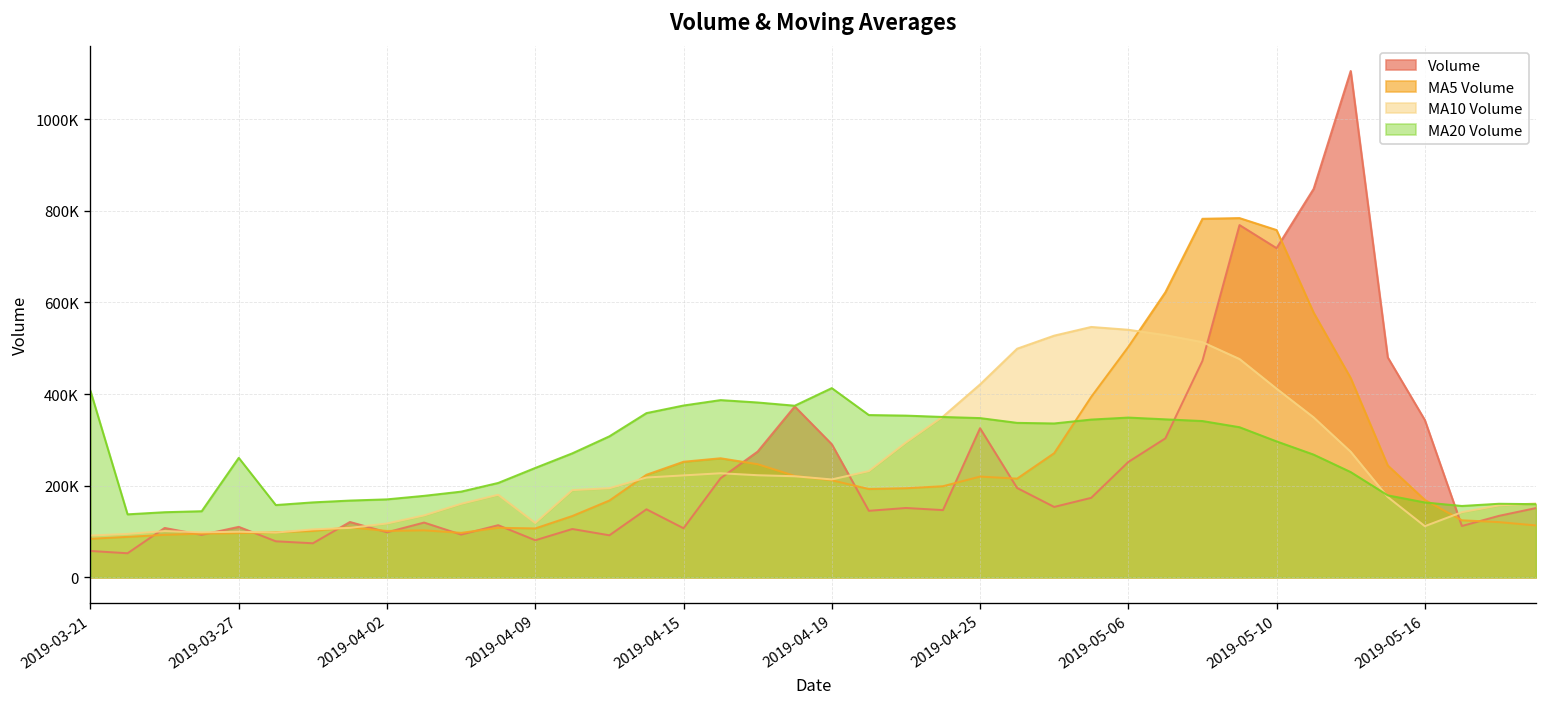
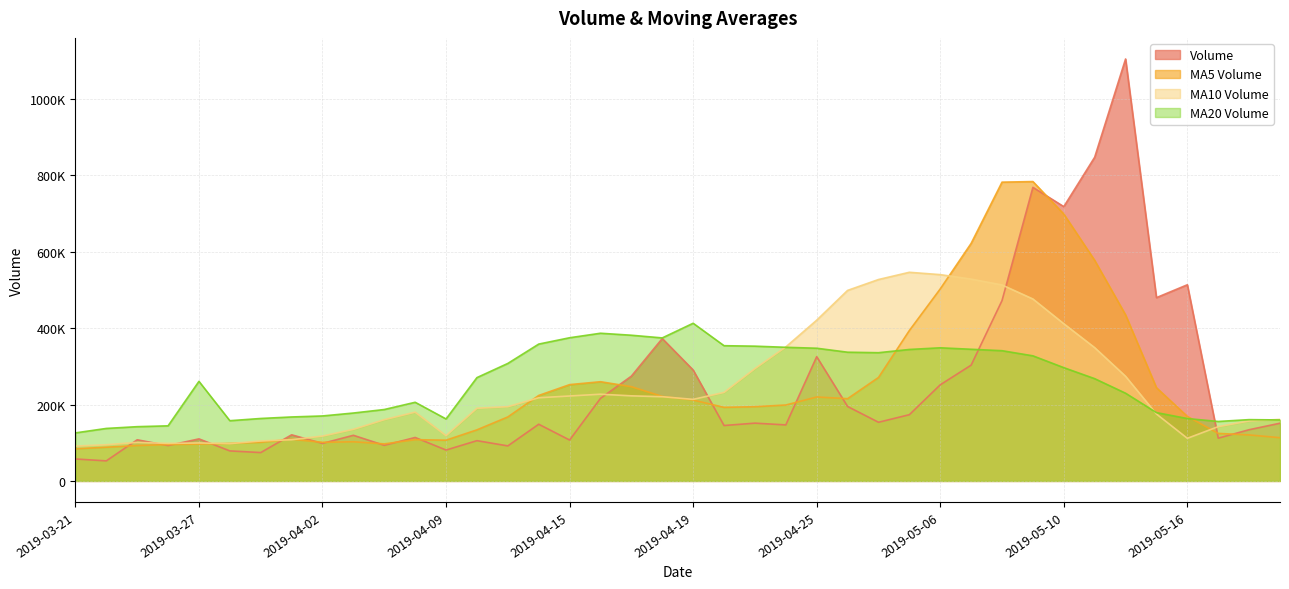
MA20 Volume, 2019-03-21: 410000 -> 130000
MA20 Volume, 2019-04-09: 240000 -> 160000
MA5 Volume, 2019-05-10: 760000 -> 700000
Volume, 2019-05-16: 340000 -> 510000
